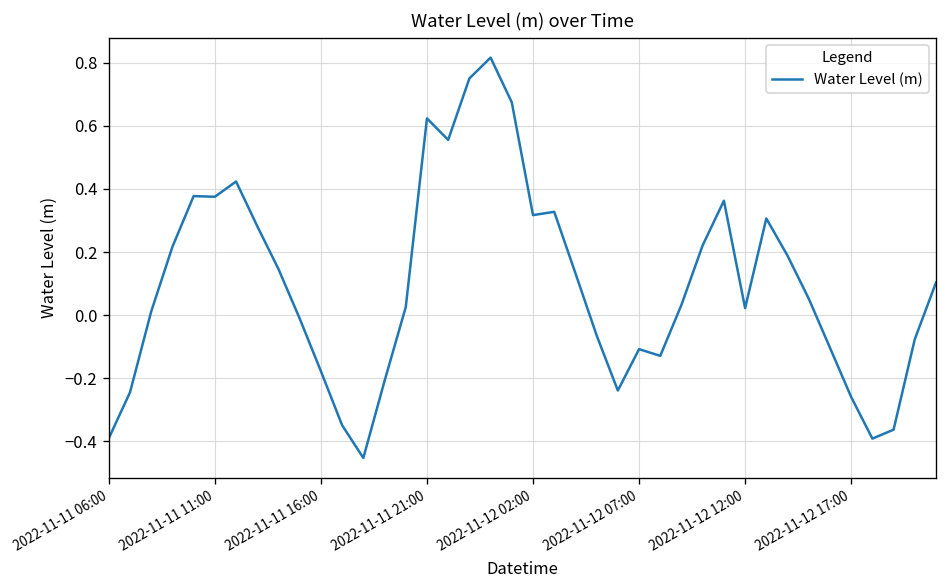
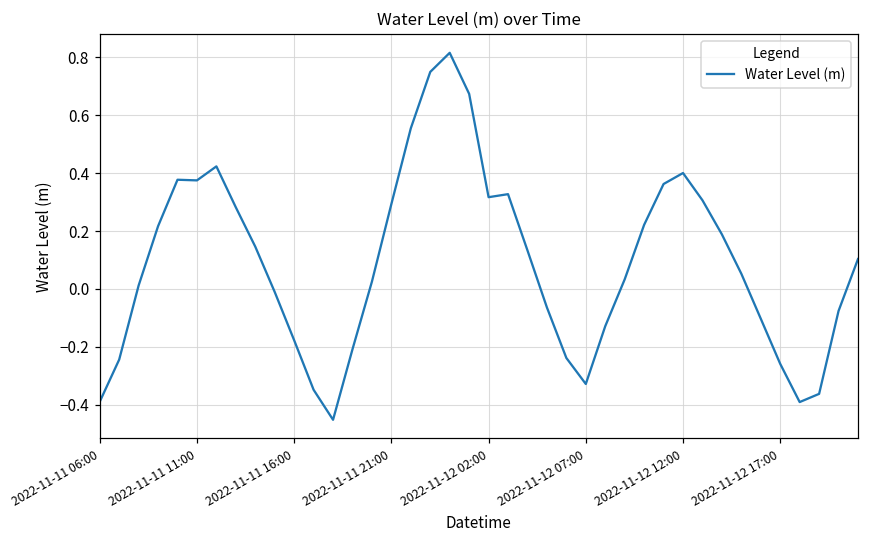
2022-11-11 21:00: 0.62 -> 0.29
2022-11-12 07:00: -0.11 -> -0.33
2022-11-12 12:00: 0.02 -> 0.40
